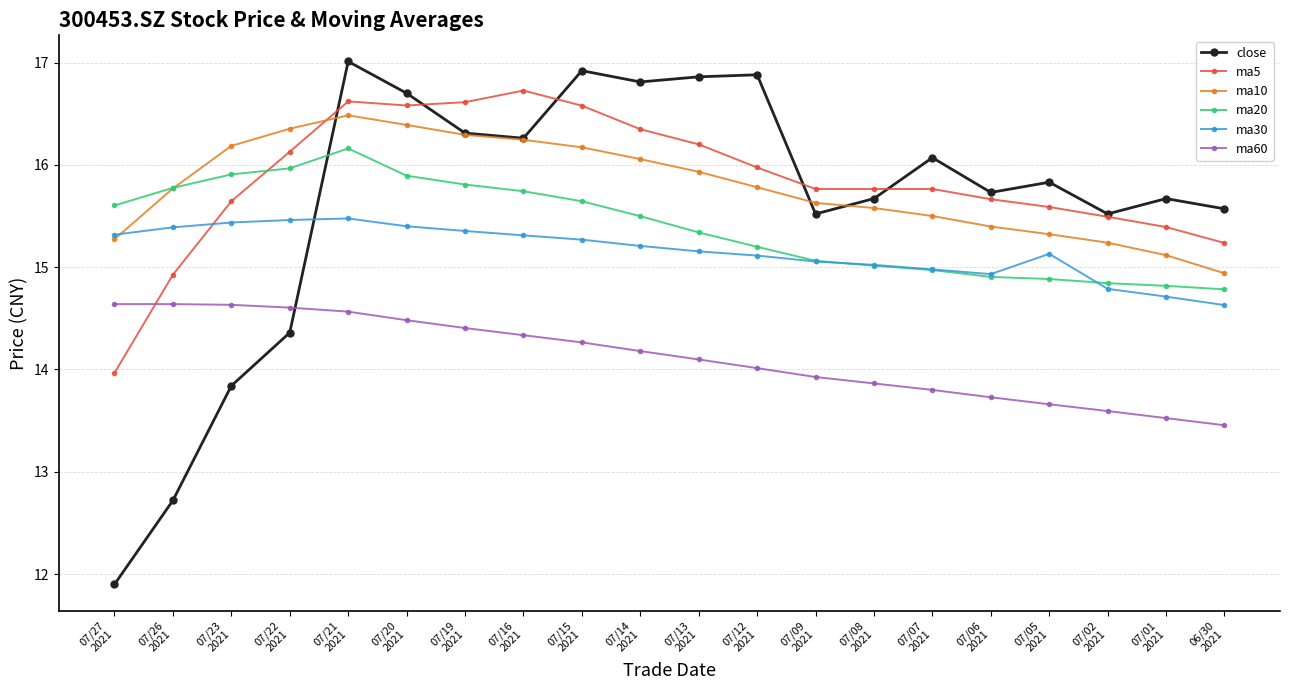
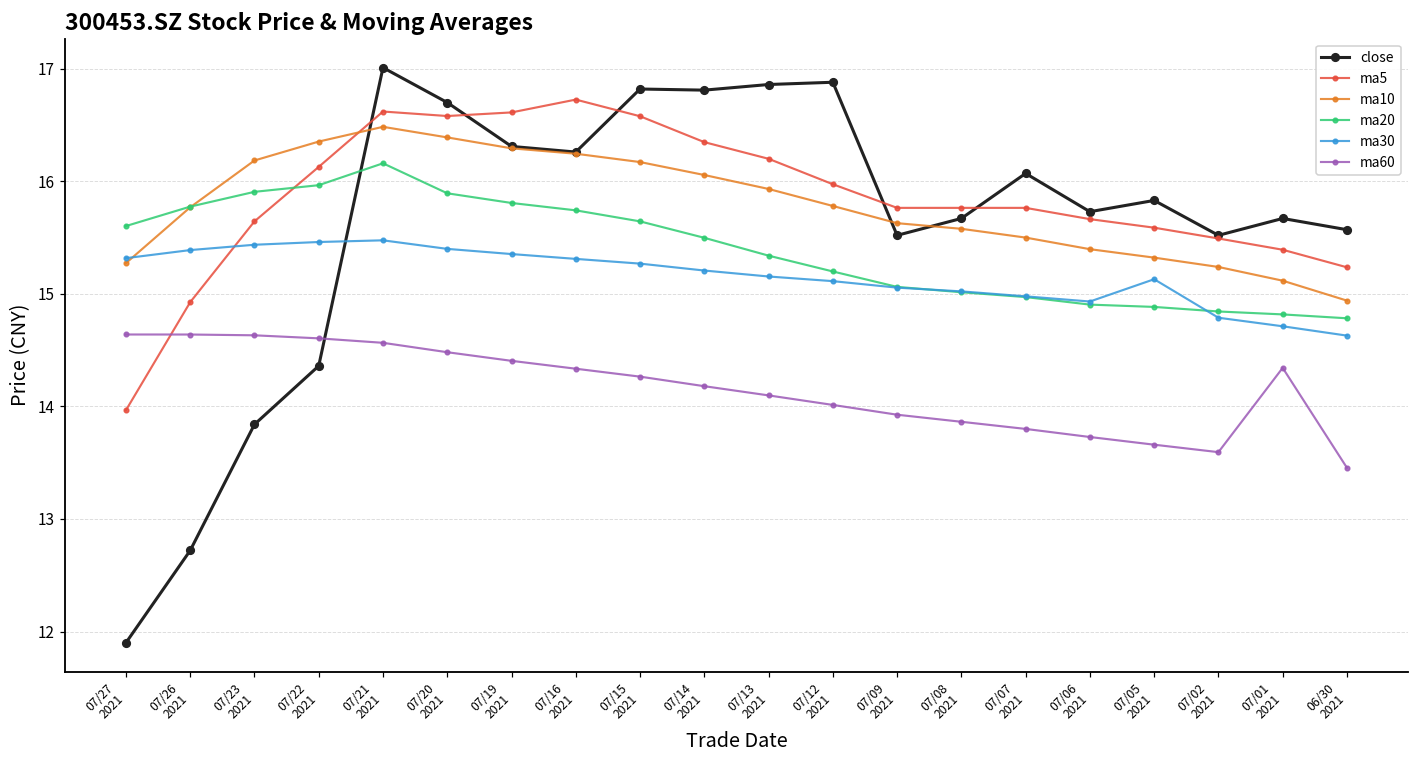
close, 07/15 2021: 16.92 -> 16.82
ma60, 07/01 2021: 13.52 -> 14.34
